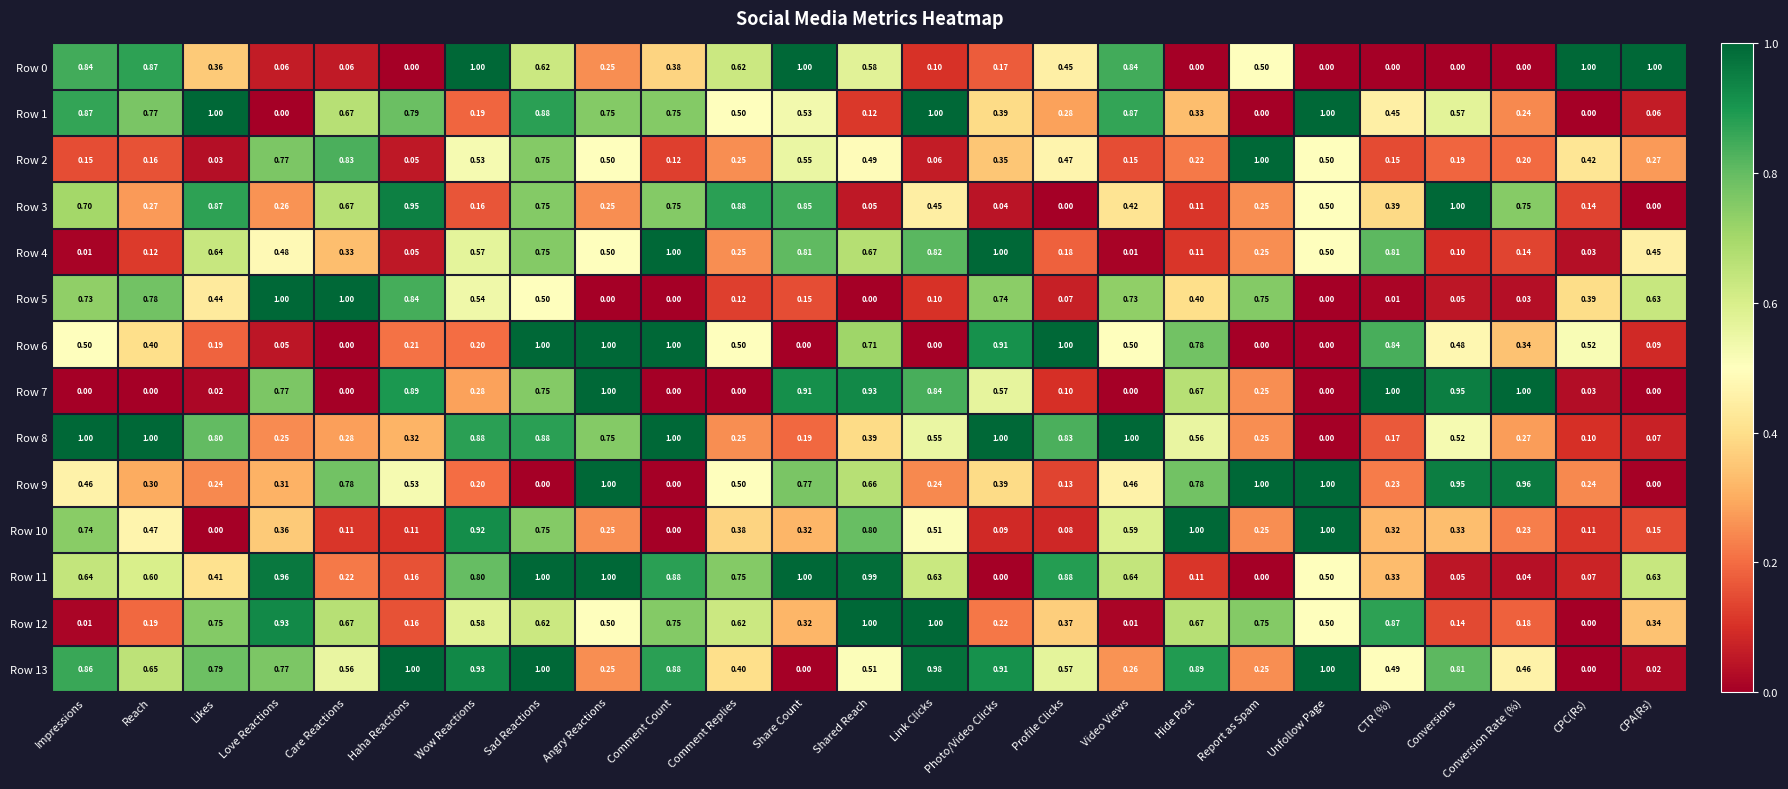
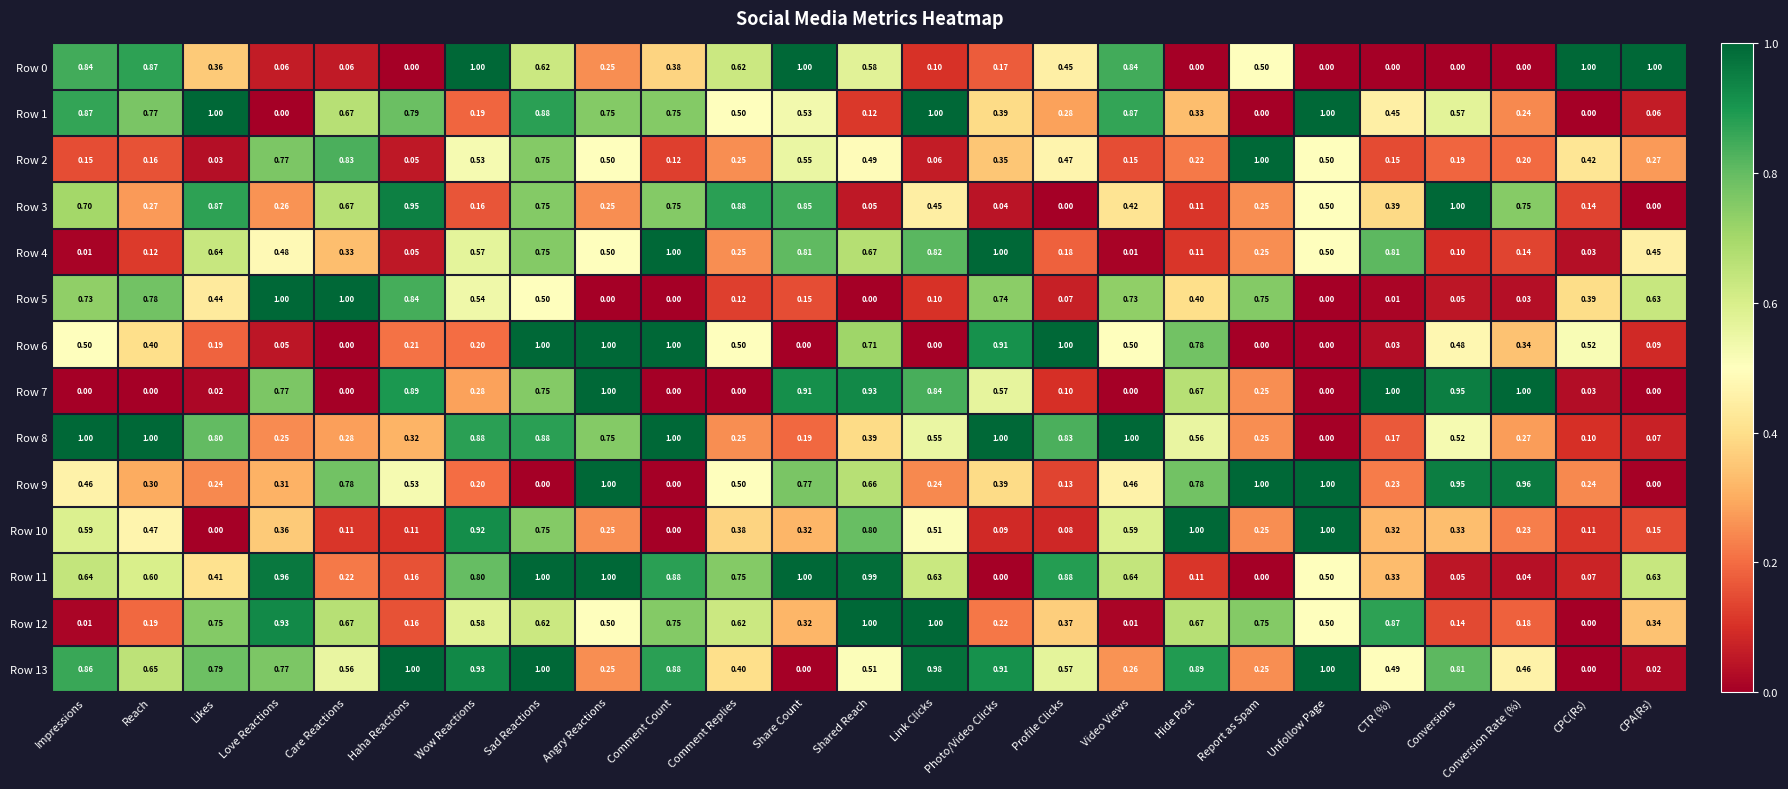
Row 6, CTR (%): 0.84 -> 0.03
Row 10, Impressions: 0.74 -> 0.59
